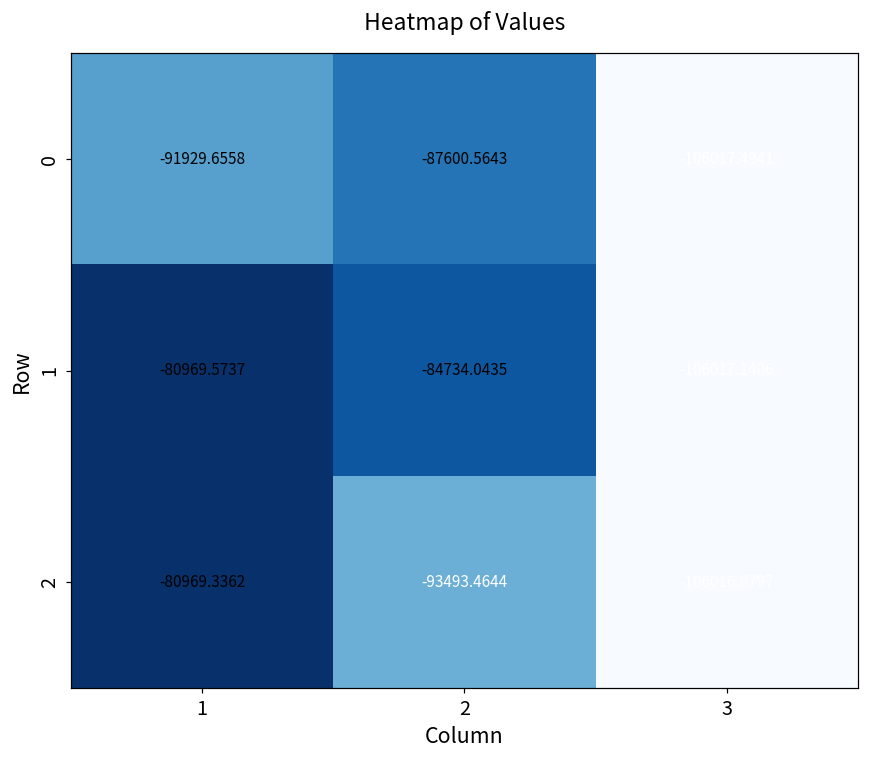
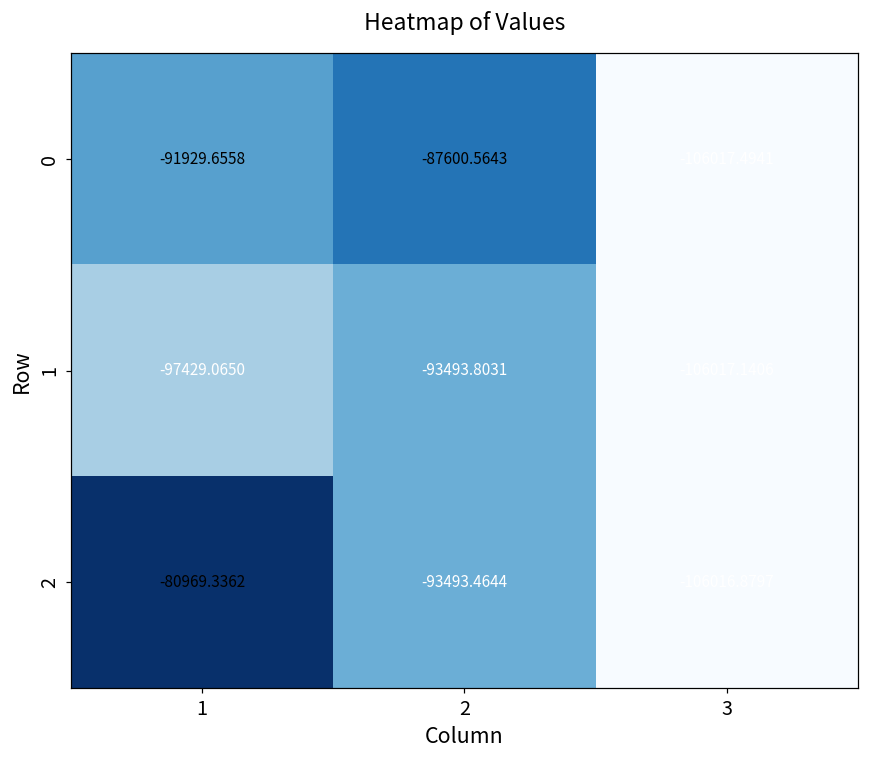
1, 1: -80969.5737 -> -97429.0650
1, 2: -84734.0435 -> -93493.8031
